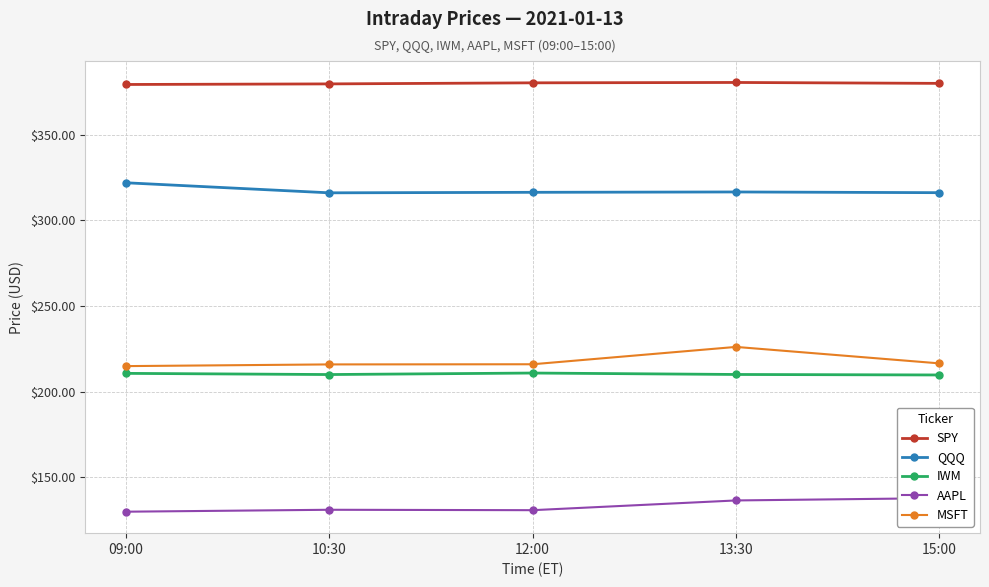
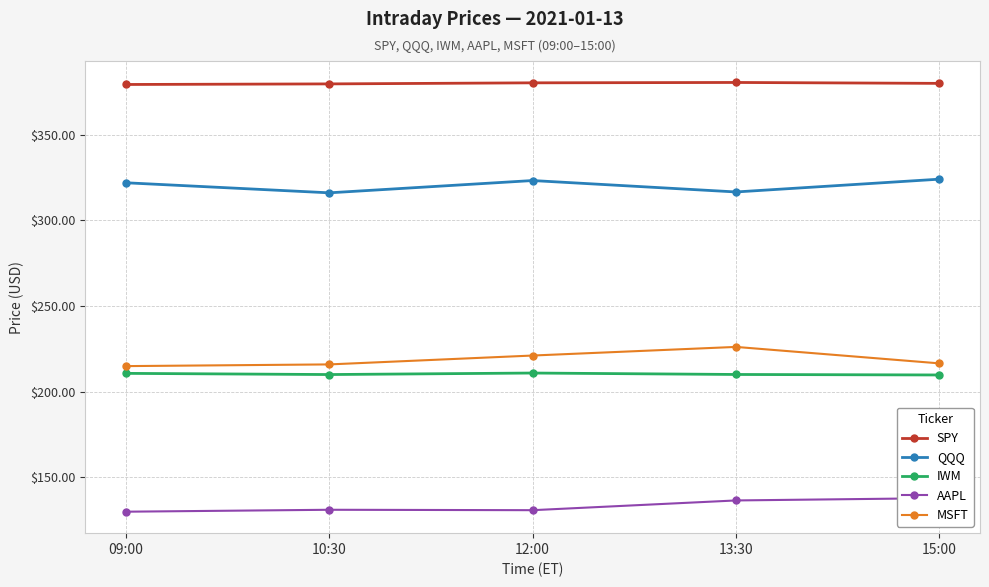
QQQ, 12:00: $316 -> $323
MSFT, 12:00: $216 -> $221
QQQ, 15:00: $316 -> $324
